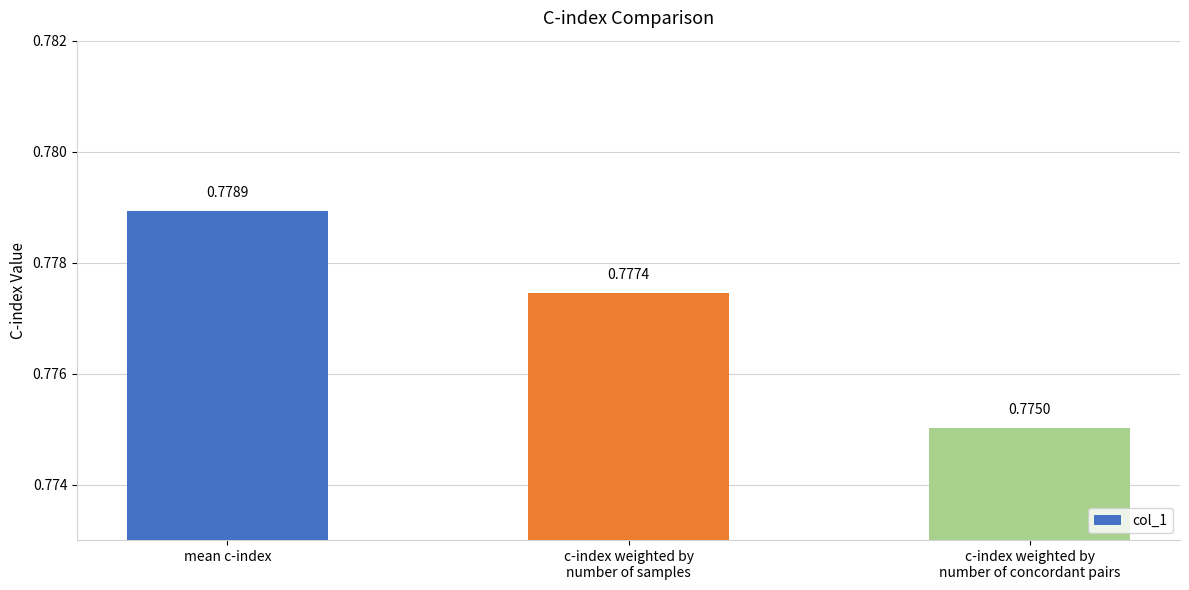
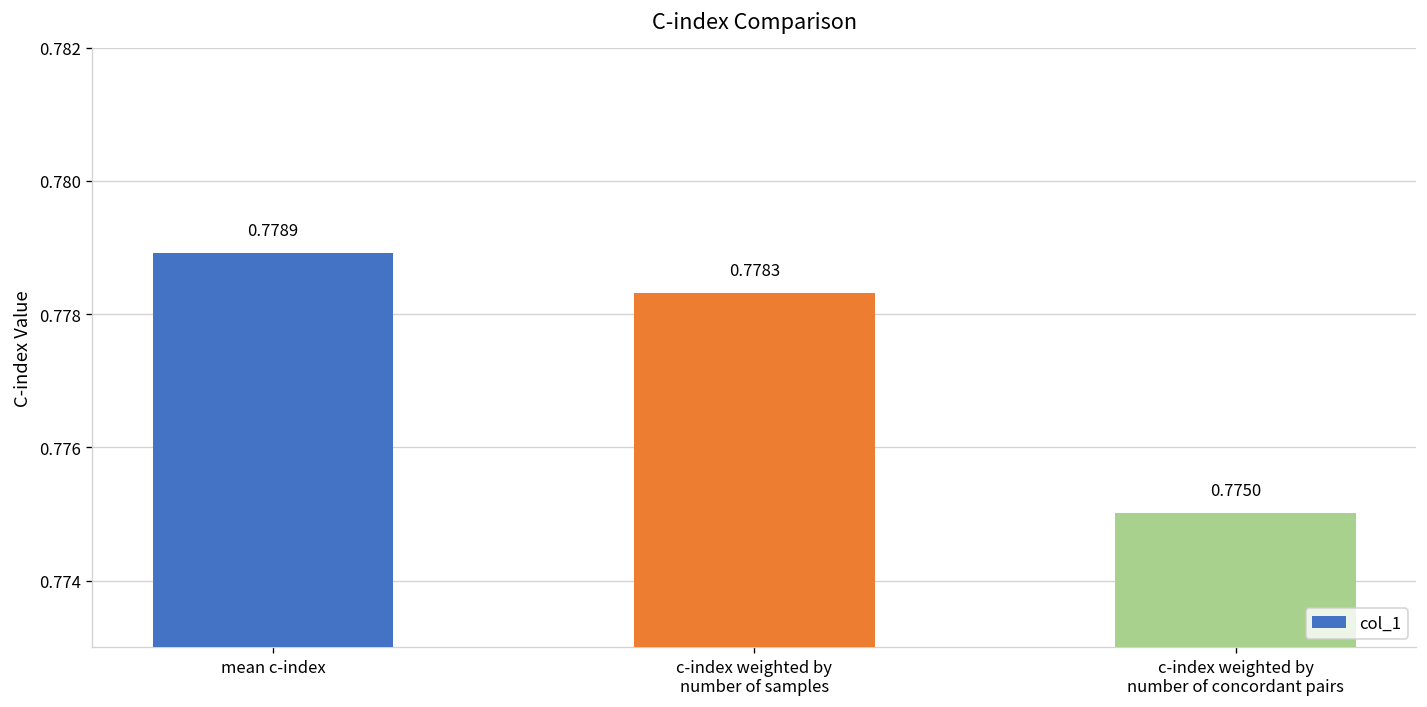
c-index weighted by number of samples: 0.7774 -> 0.7783
